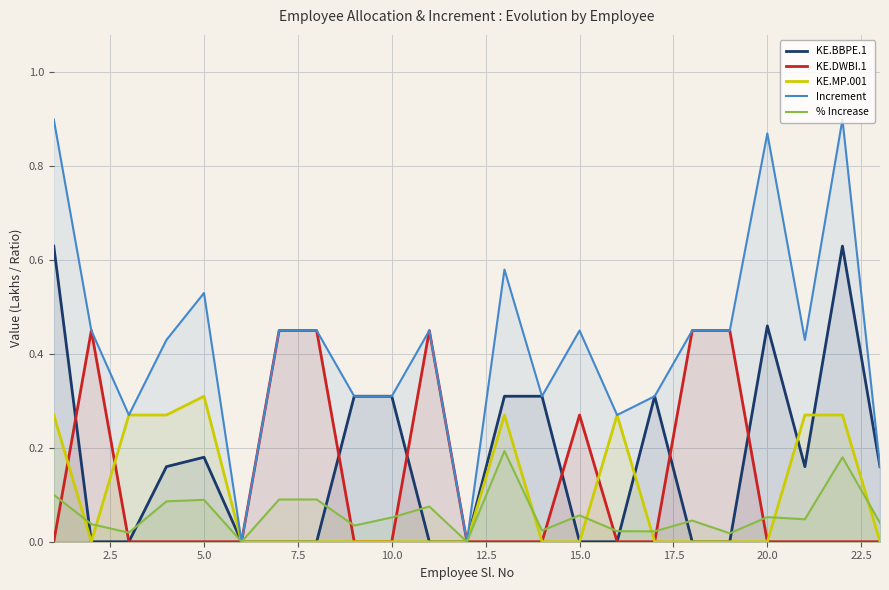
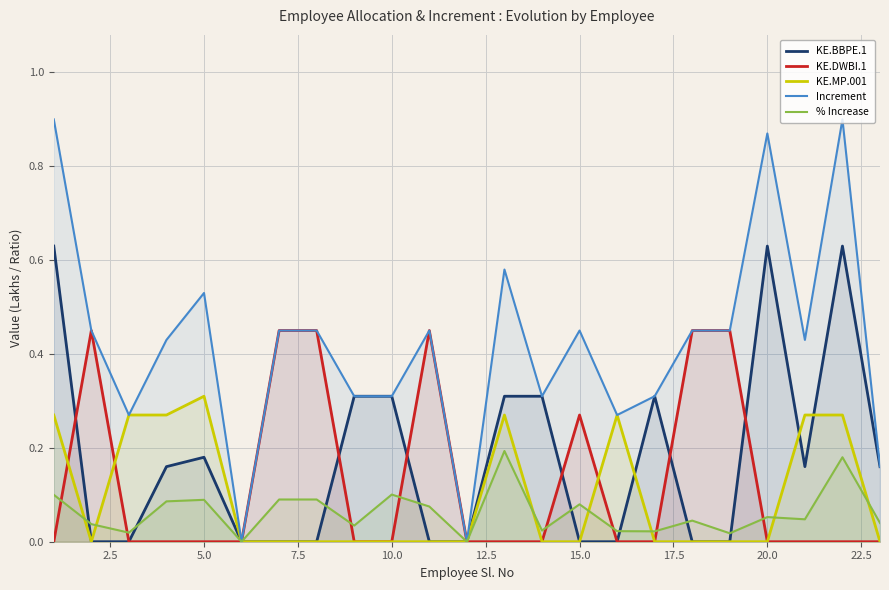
% Increase, 10.0: 0.05 -> 0.10
% Increase, 15.0: 0.06 -> 0.08
KE.BBPE.1, 20.0: 0.46 -> 0.63
